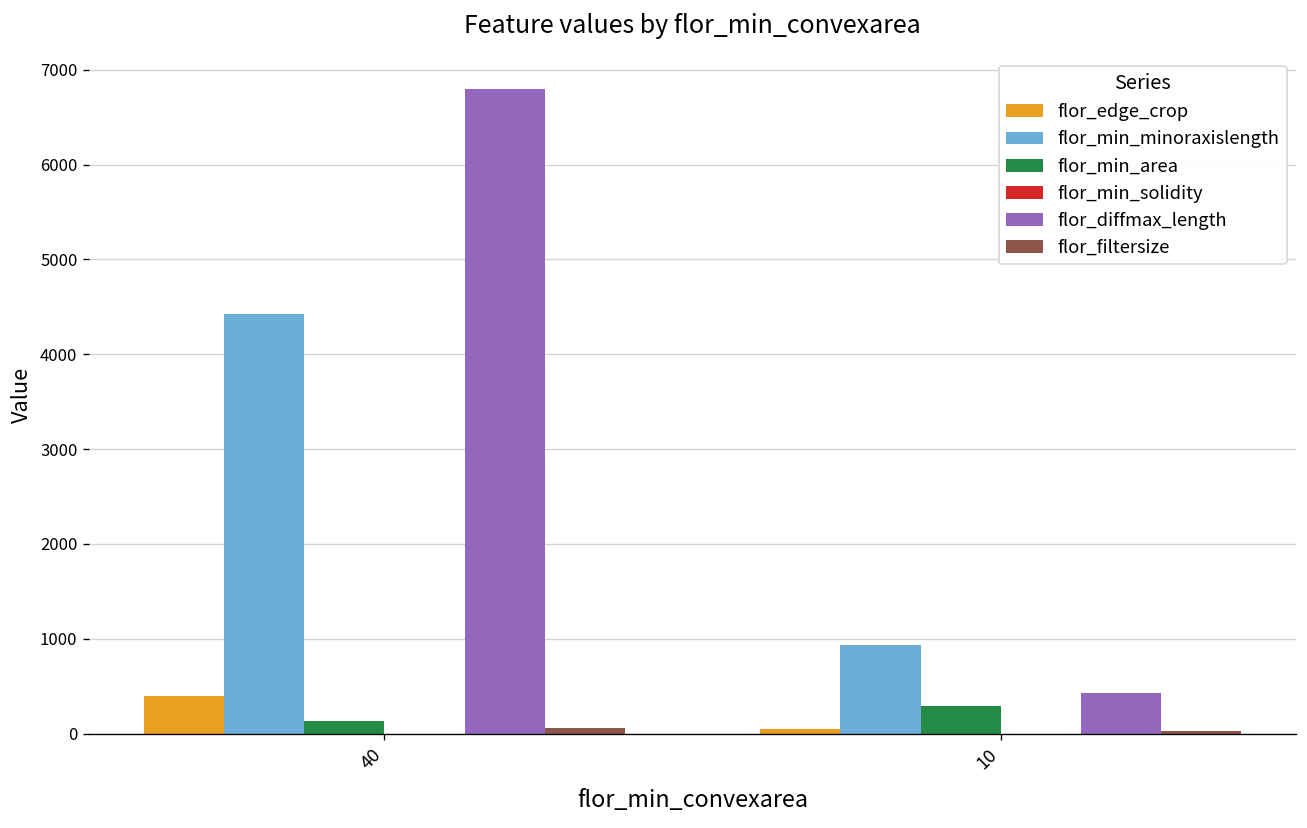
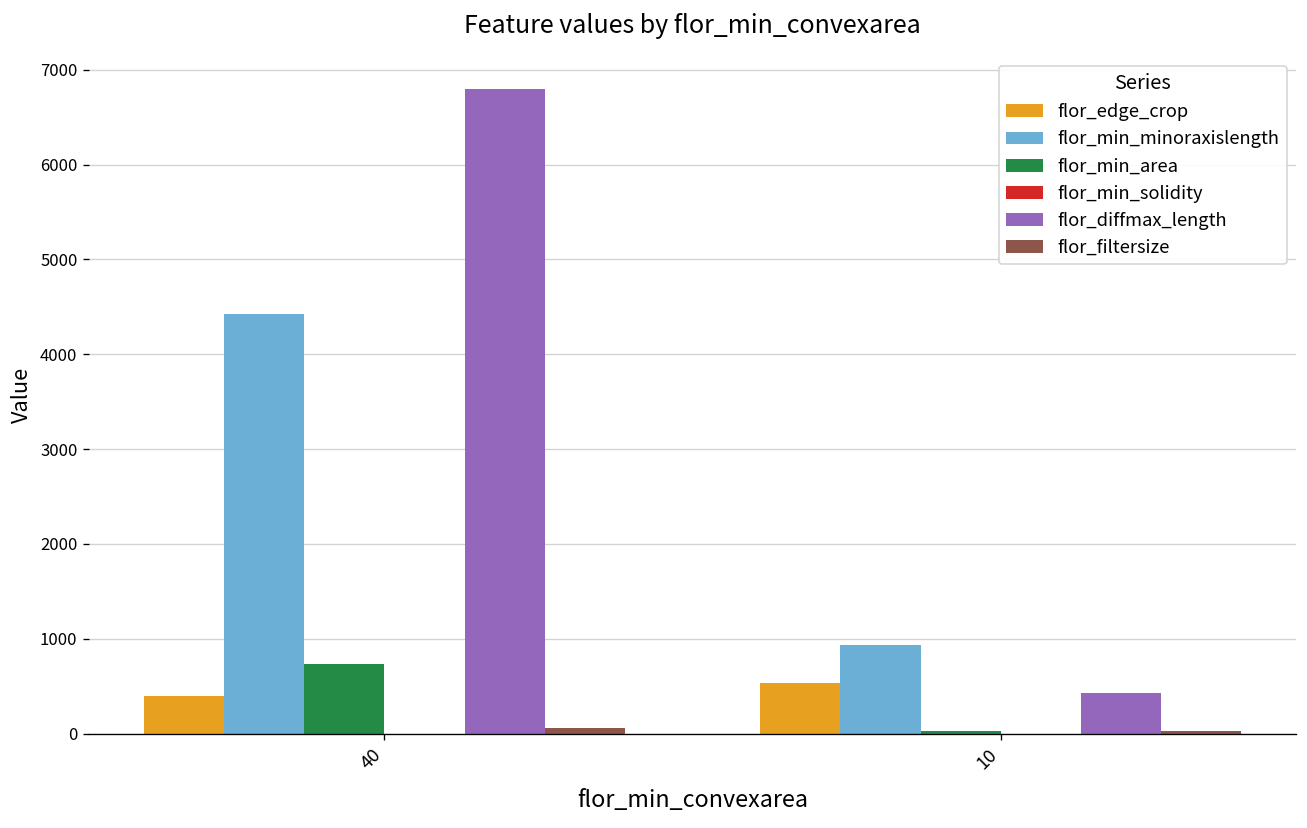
flor_min_area, 40: 100 -> 700
flor_edge_crop, 10: 0 -> 500
flor_min_area, 10: 300 -> 0
